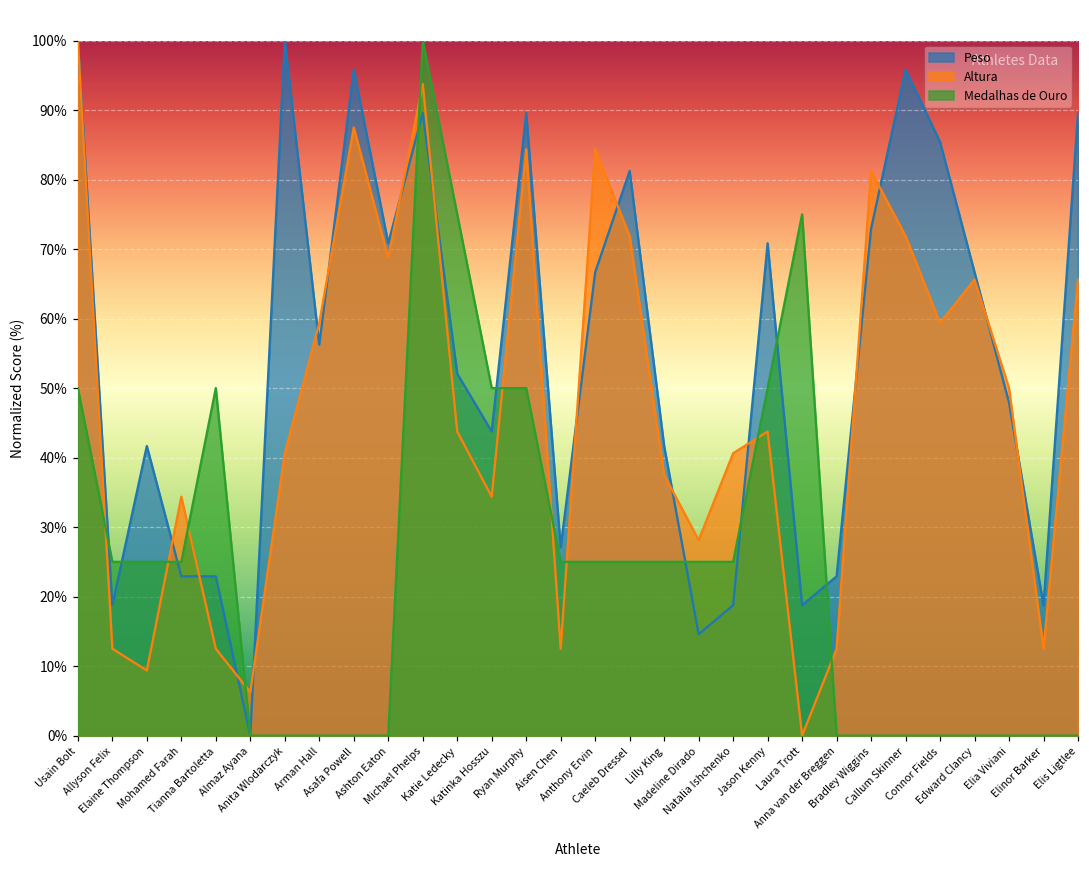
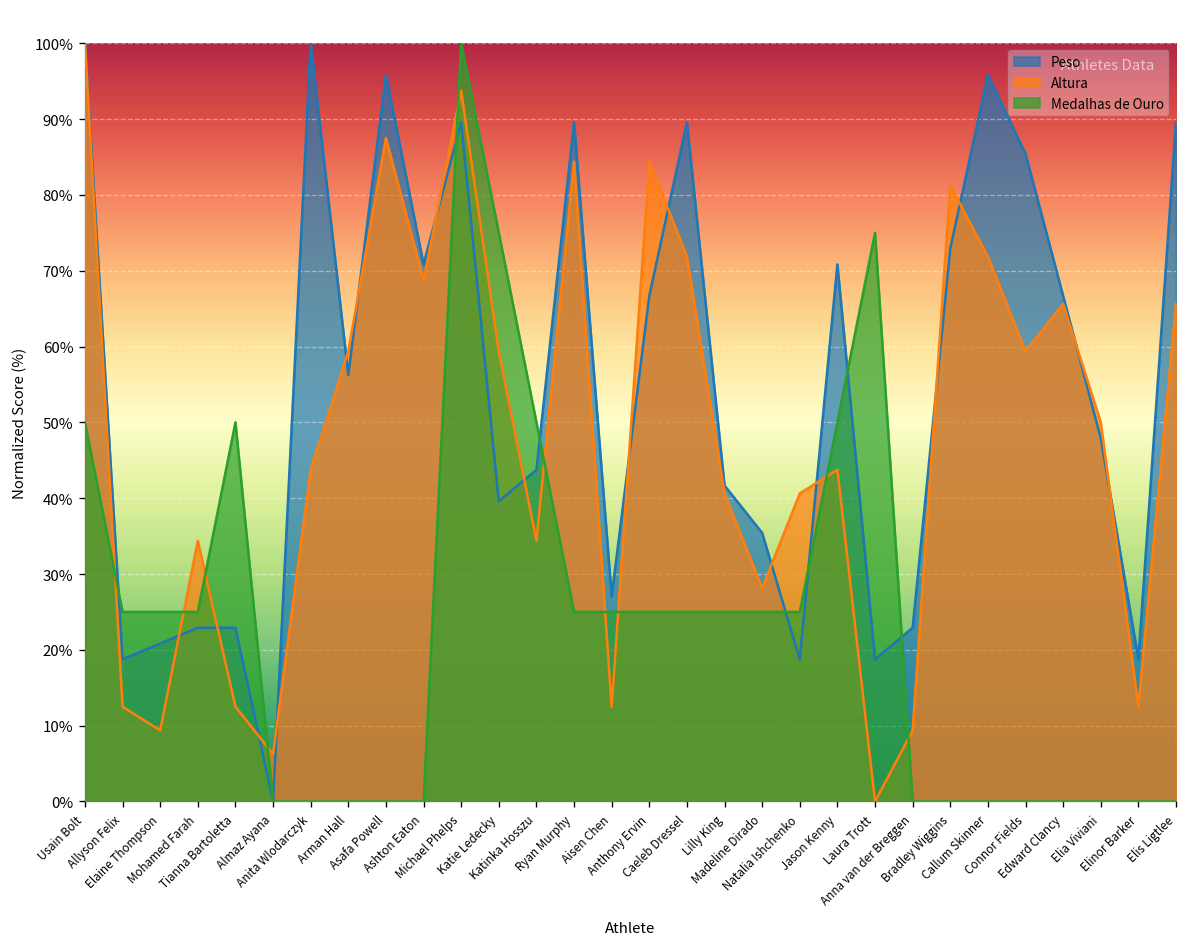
Peso, Elaine Thompson: 42% -> 21%
Altura, Anita Wlodarczyk: 41% -> 44%
Peso, Katie Ledecky: 52% -> 40%
Altura, Katie Ledecky: 44% -> 59%
Medalhas de Ouro, Ryan Murphy: 50% -> 25%
Peso, Caeleb Dressel: 81% -> 90%
Altura, Lilly King: 38% -> 41%
Peso, Madeline Dirado: 15% -> 35%
Altura, Anna van der Breggen: 13% -> 9%
